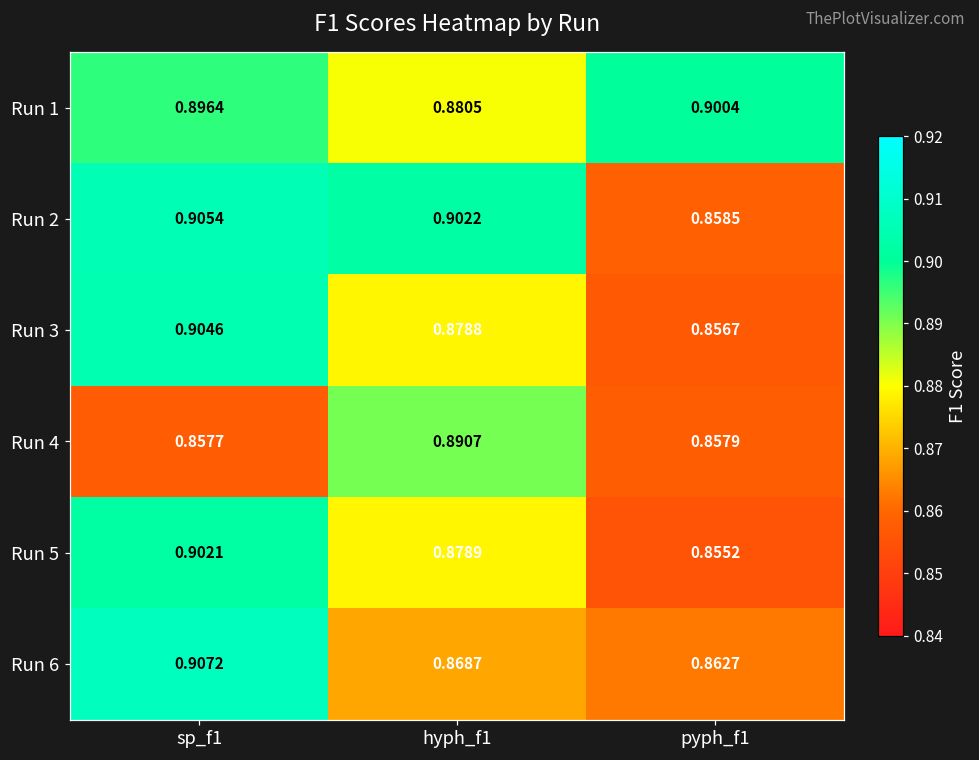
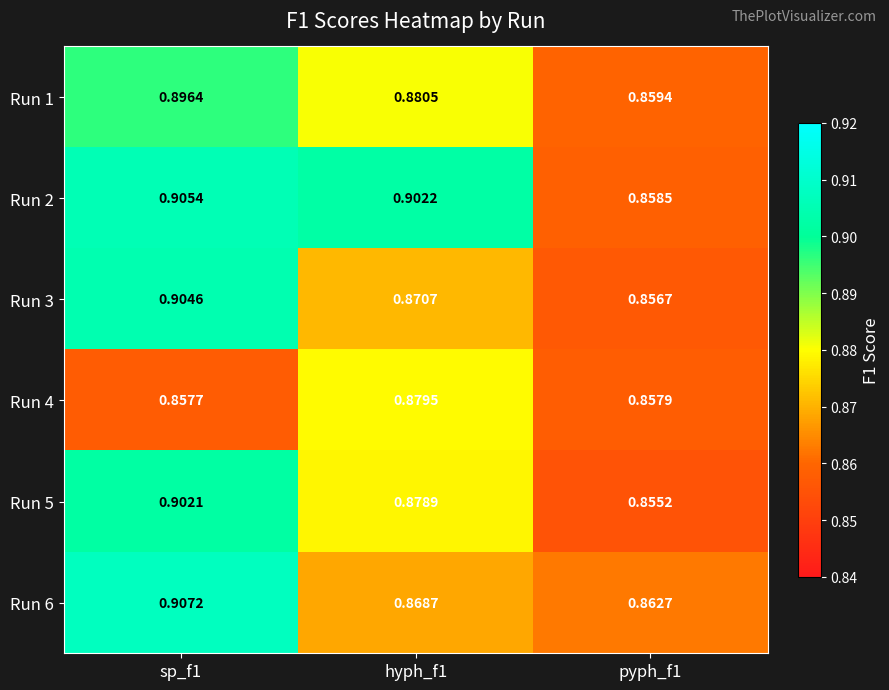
Run 1, pyph_f1: 0.9004 -> 0.8594
Run 3, hyph_f1: 0.8788 -> 0.8707
Run 4, hyph_f1: 0.8907 -> 0.8795
